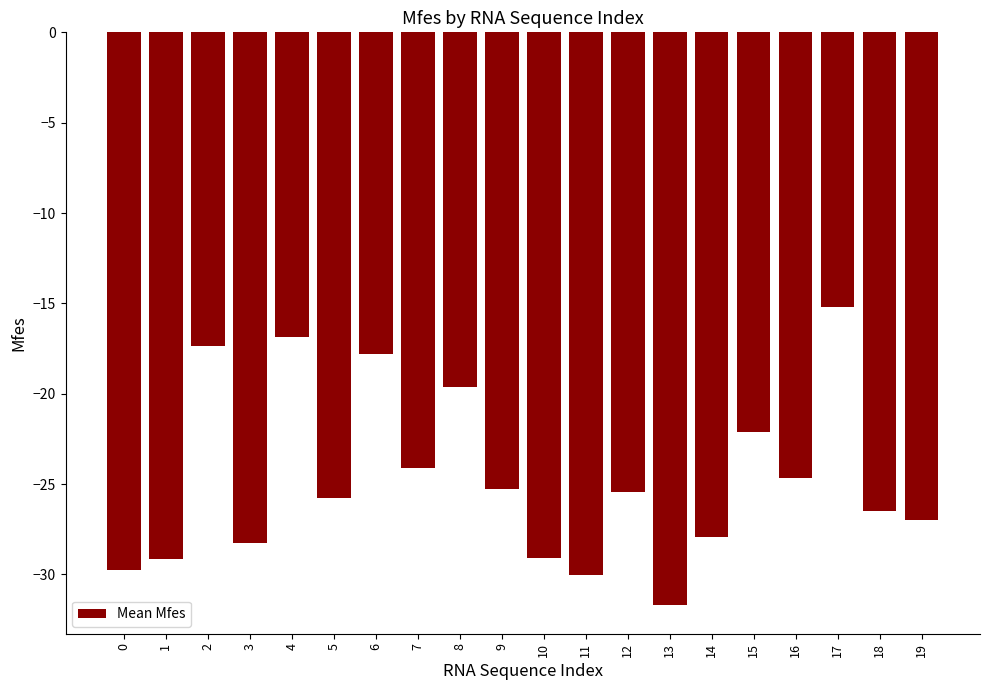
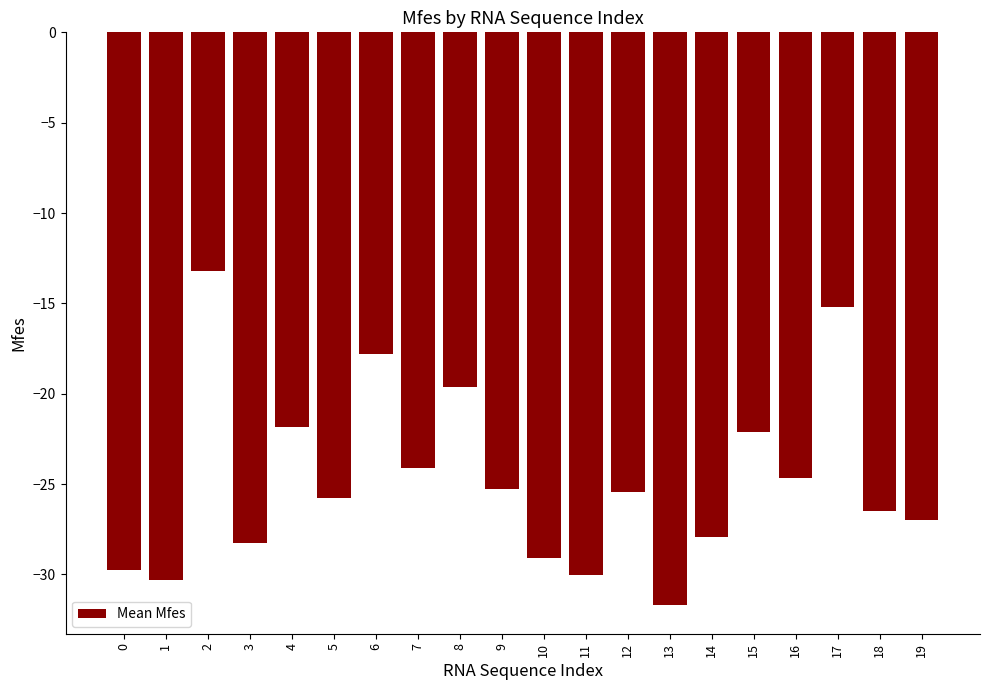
1: -29.2 -> -30.3
2: -17.4 -> -13.2
4: -16.8 -> -21.9
